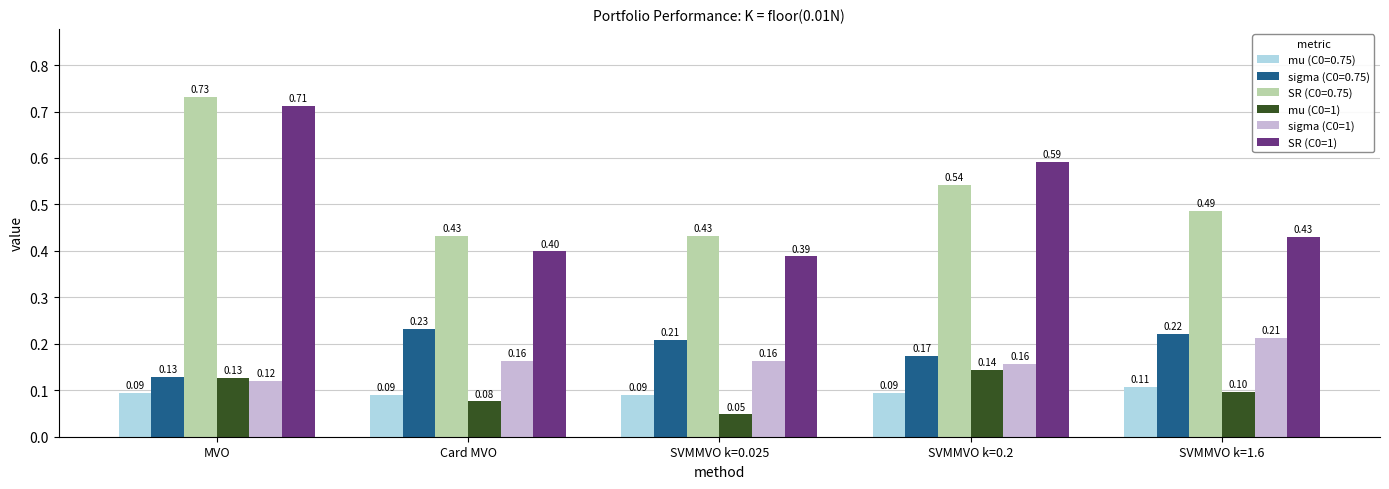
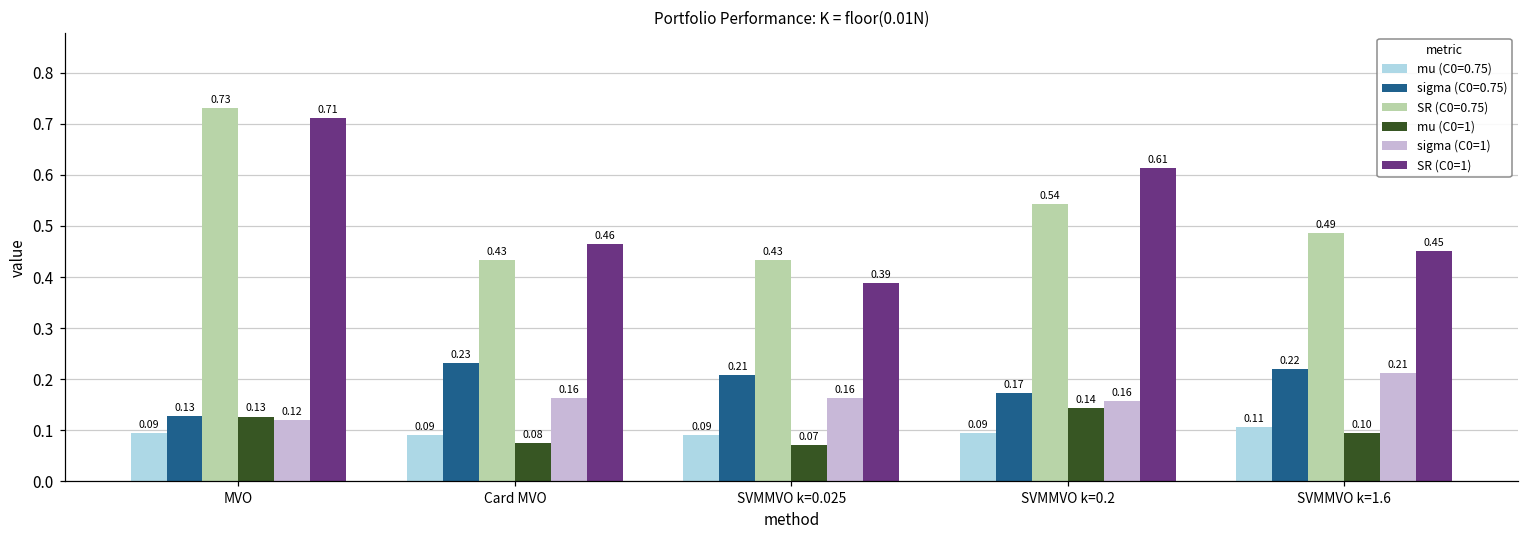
SR (C0=1), Card MVO: 0.40 -> 0.46
mu (C0=1), SVMMVO k=0.025: 0.05 -> 0.07
SR (C0=1), SVMMVO k=0.2: 0.59 -> 0.61
SR (C0=1), SVMMVO k=1.6: 0.43 -> 0.45
